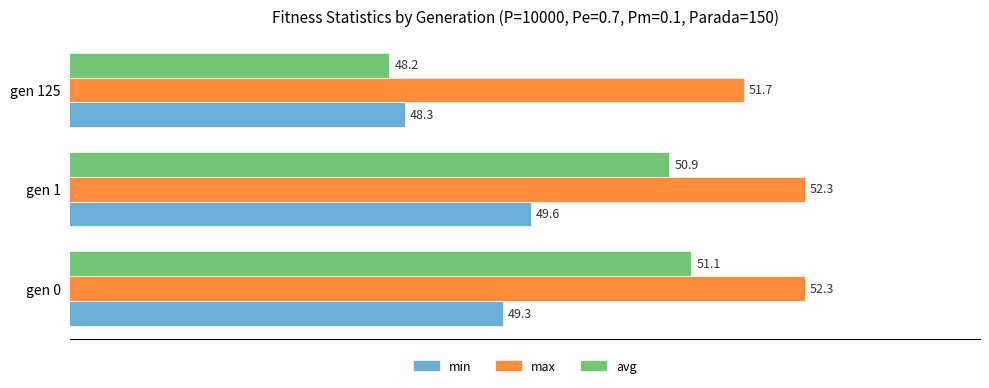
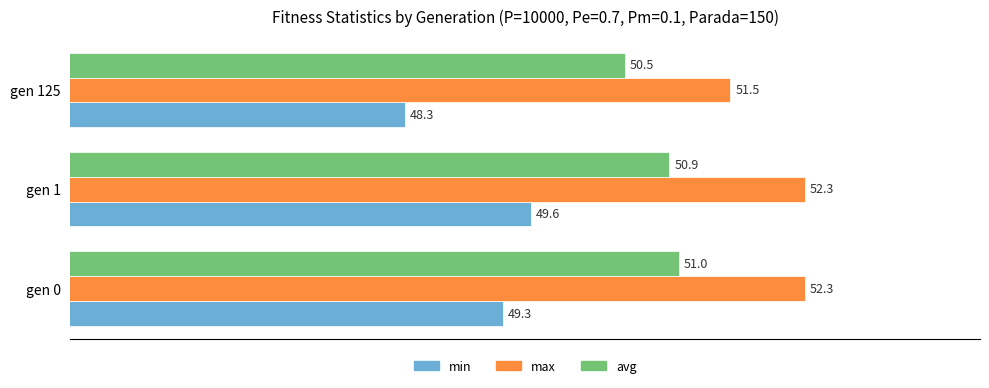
avg, gen 125: 48.2 -> 50.5
max, gen 125: 51.7 -> 51.5
avg, gen 0: 51.1 -> 51.0
